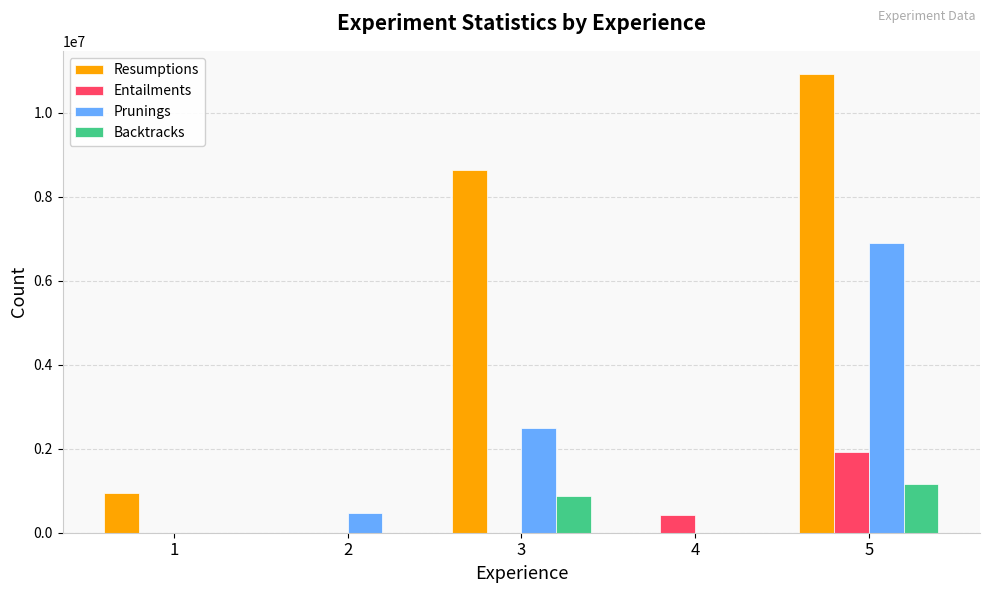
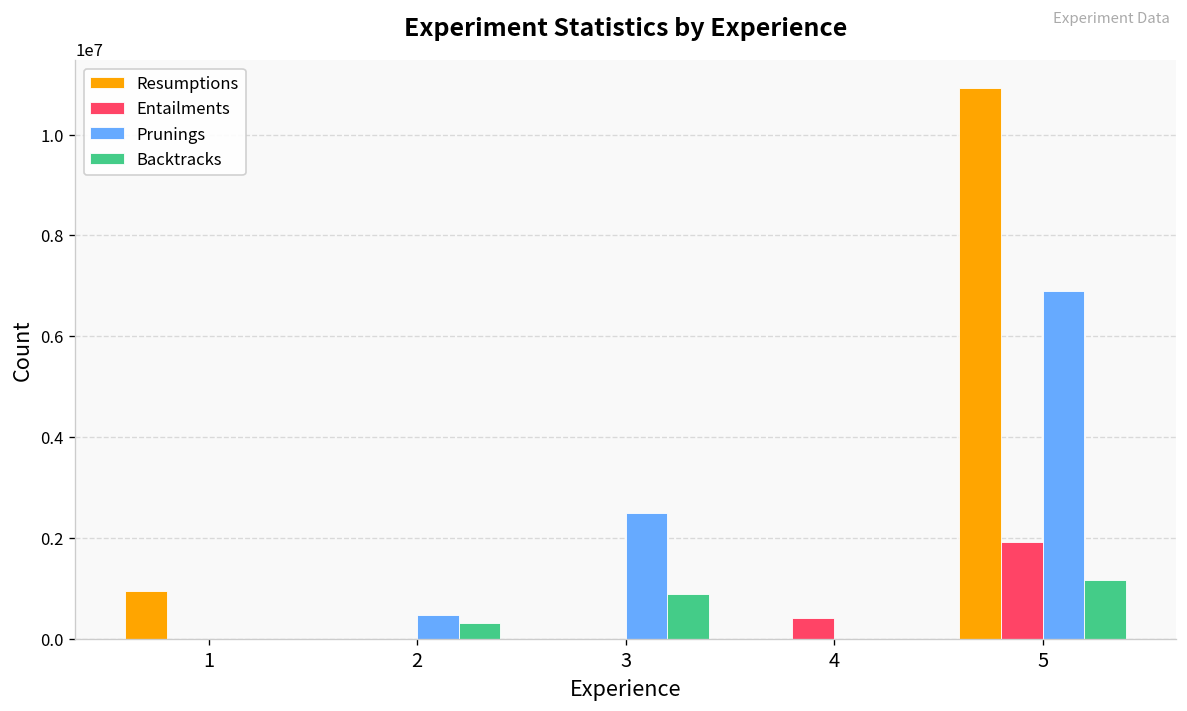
Backtracks, 2: 0 -> 300000
Resumptions, 3: 8600000 -> 0
